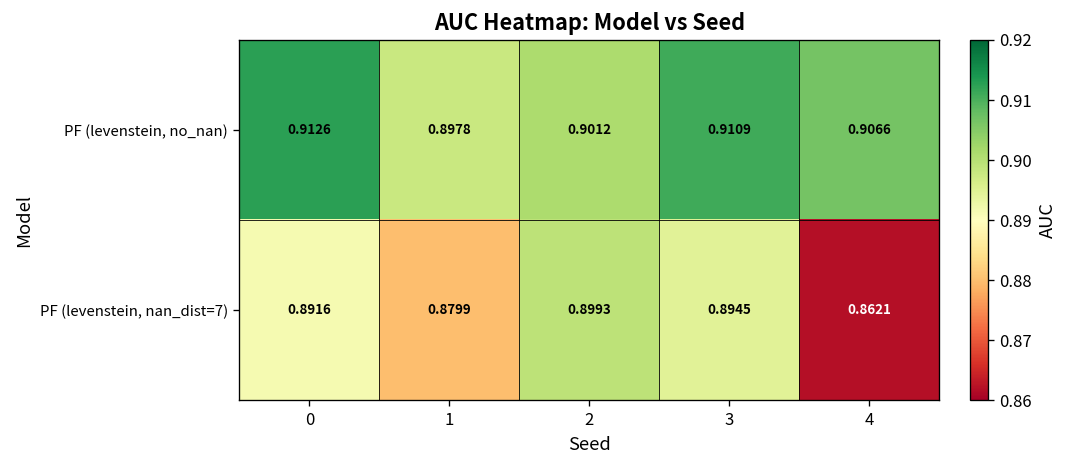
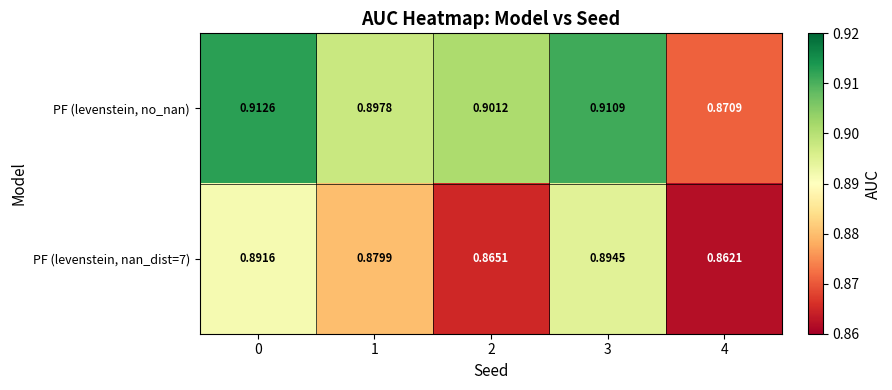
PF (levenstein, no_nan), 4: 0.9066 -> 0.8709
PF (levenstein, nan_dist=7), 2: 0.8993 -> 0.8651
